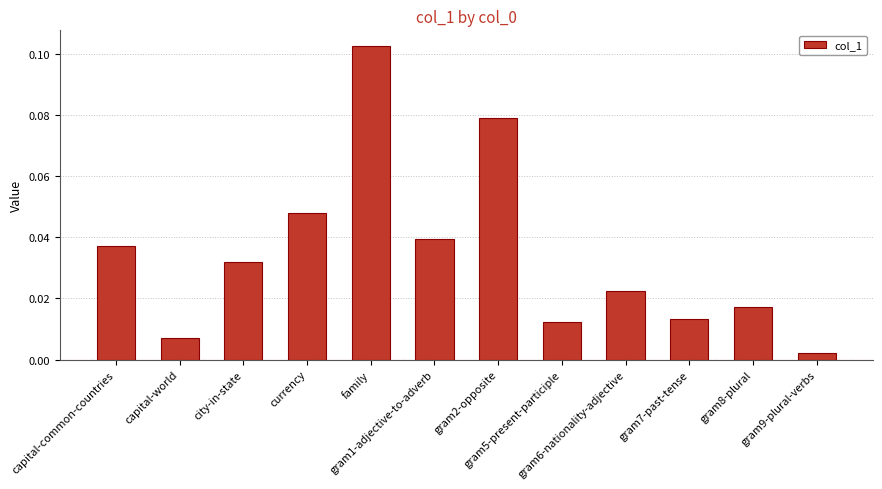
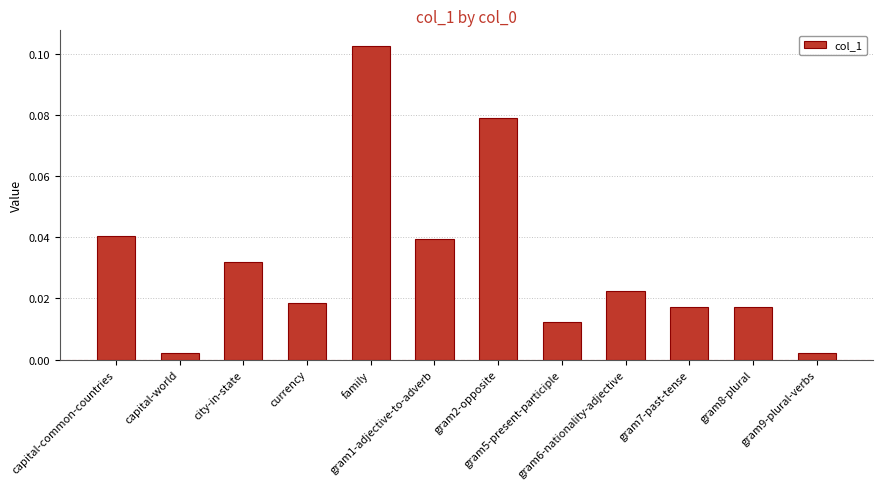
capital-common-countries: 0.037 -> 0.040
capital-world: 0.007 -> 0.002
currency: 0.048 -> 0.018
gram7-past-tense: 0.013 -> 0.017
